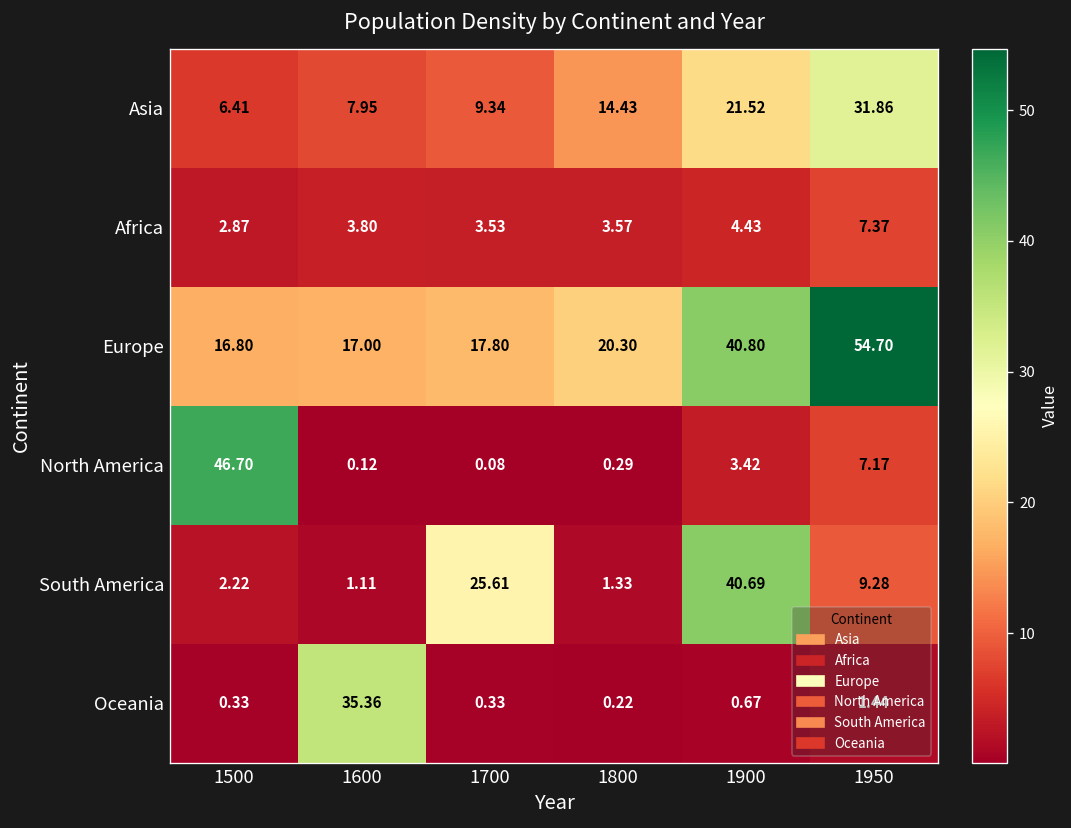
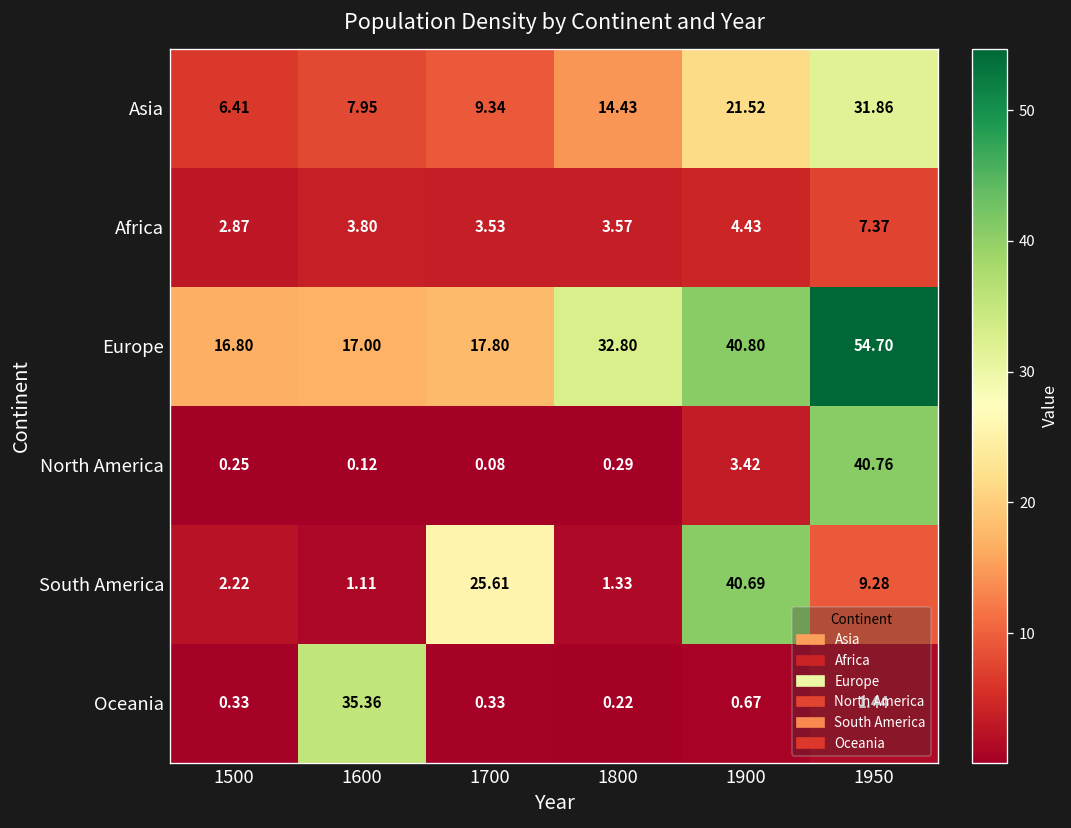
Europe, 1800: 20.30 -> 32.80
North America, 1500: 46.70 -> 0.25
North America, 1950: 7.17 -> 40.76
